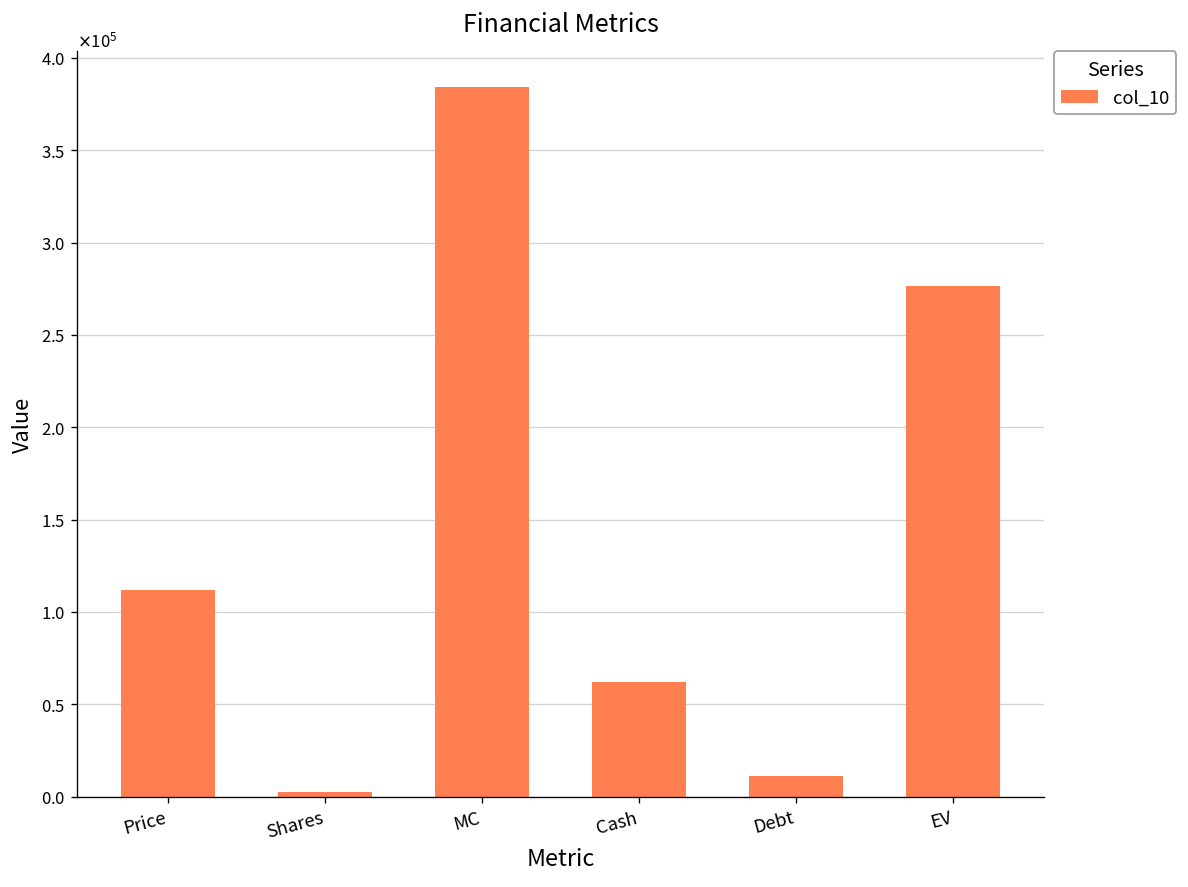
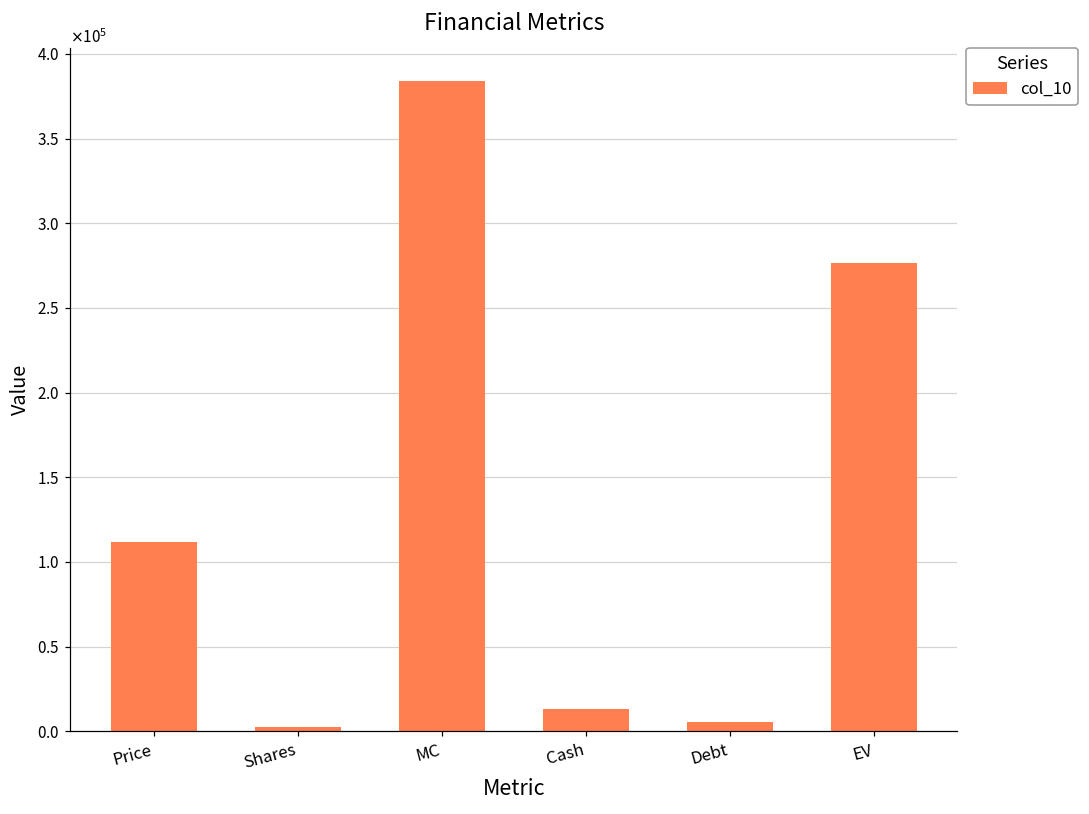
Cash: 62000 -> 13000
Debt: 11000 -> 6000
